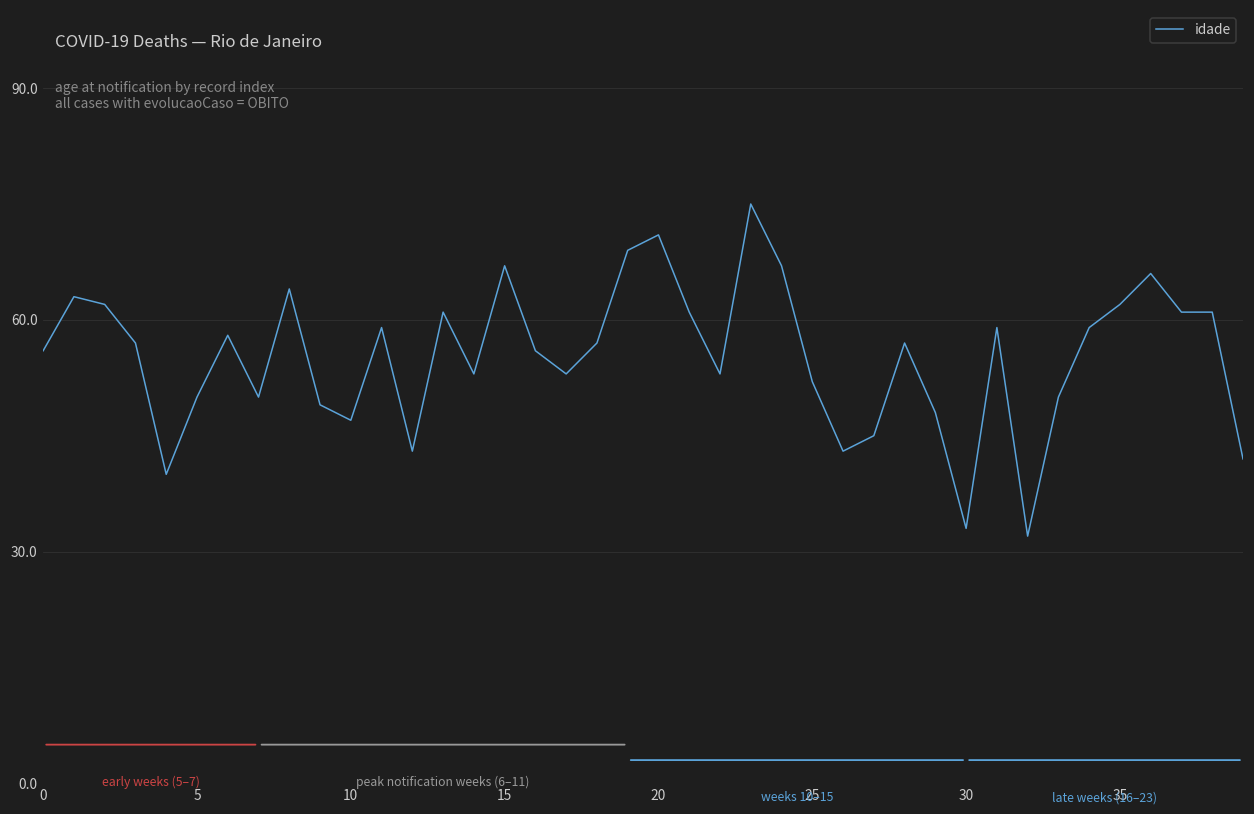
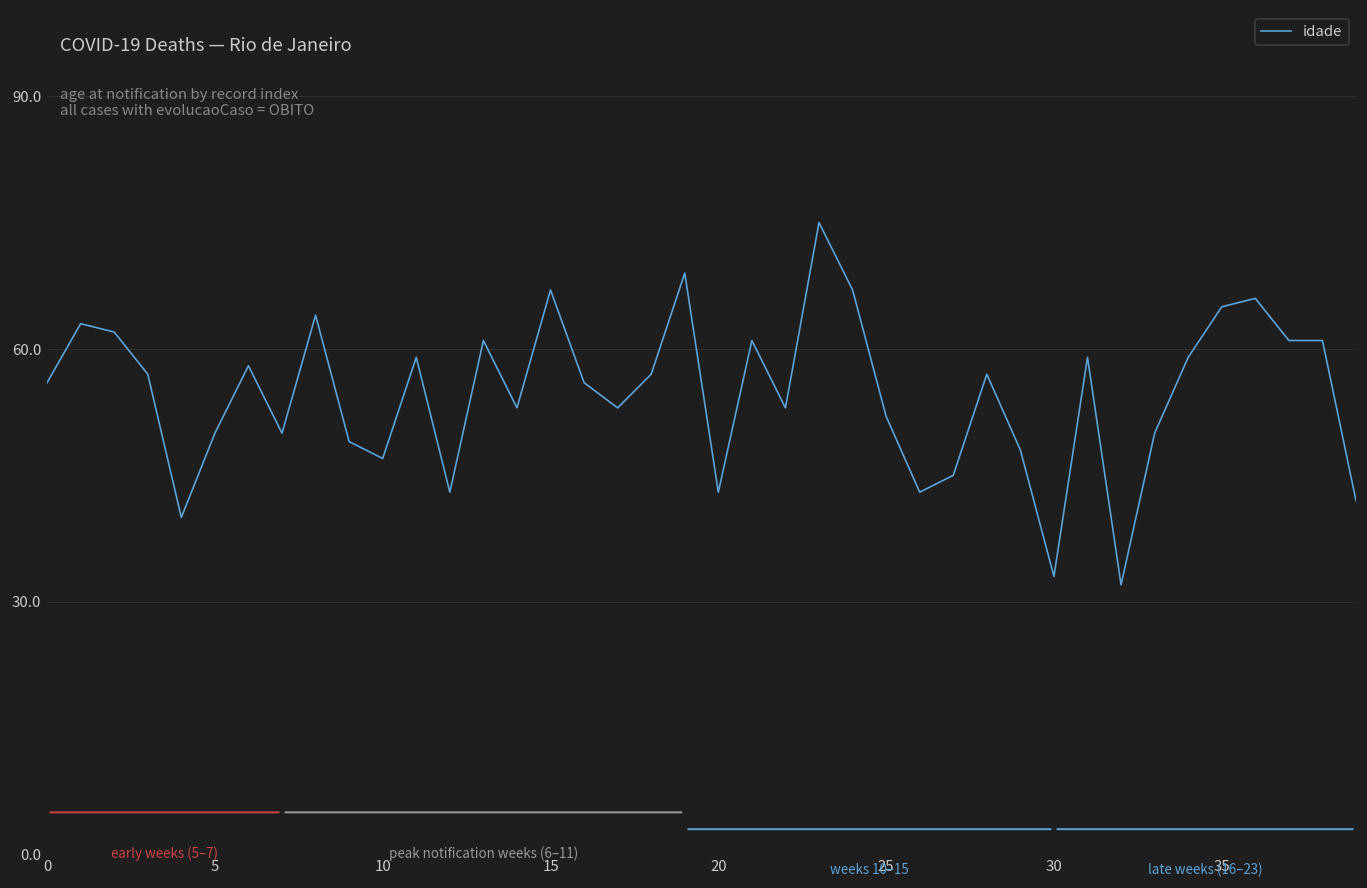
20: 71 -> 43
35: 62 -> 65
